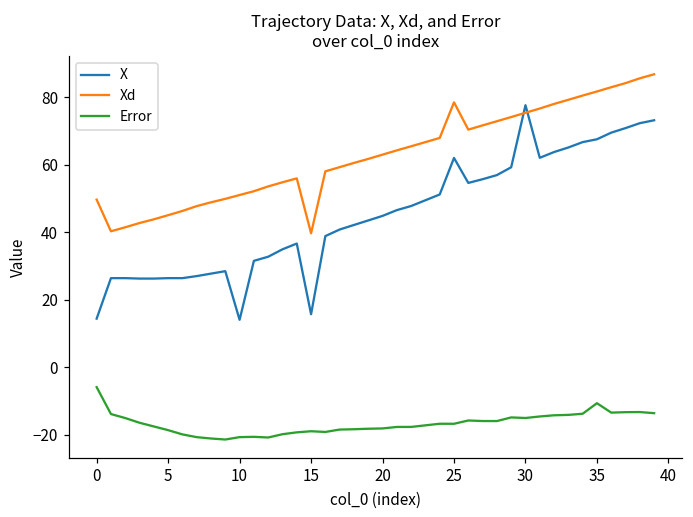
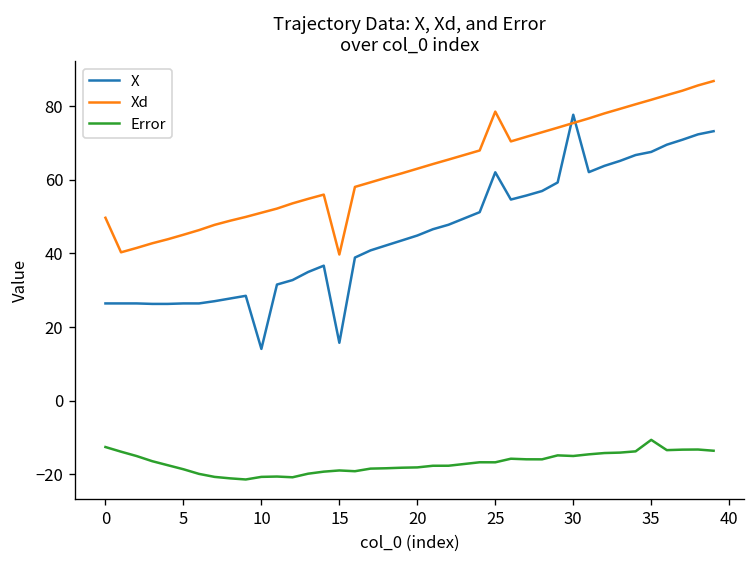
X, 0: 14 -> 26
Error, 0: -6 -> -13
